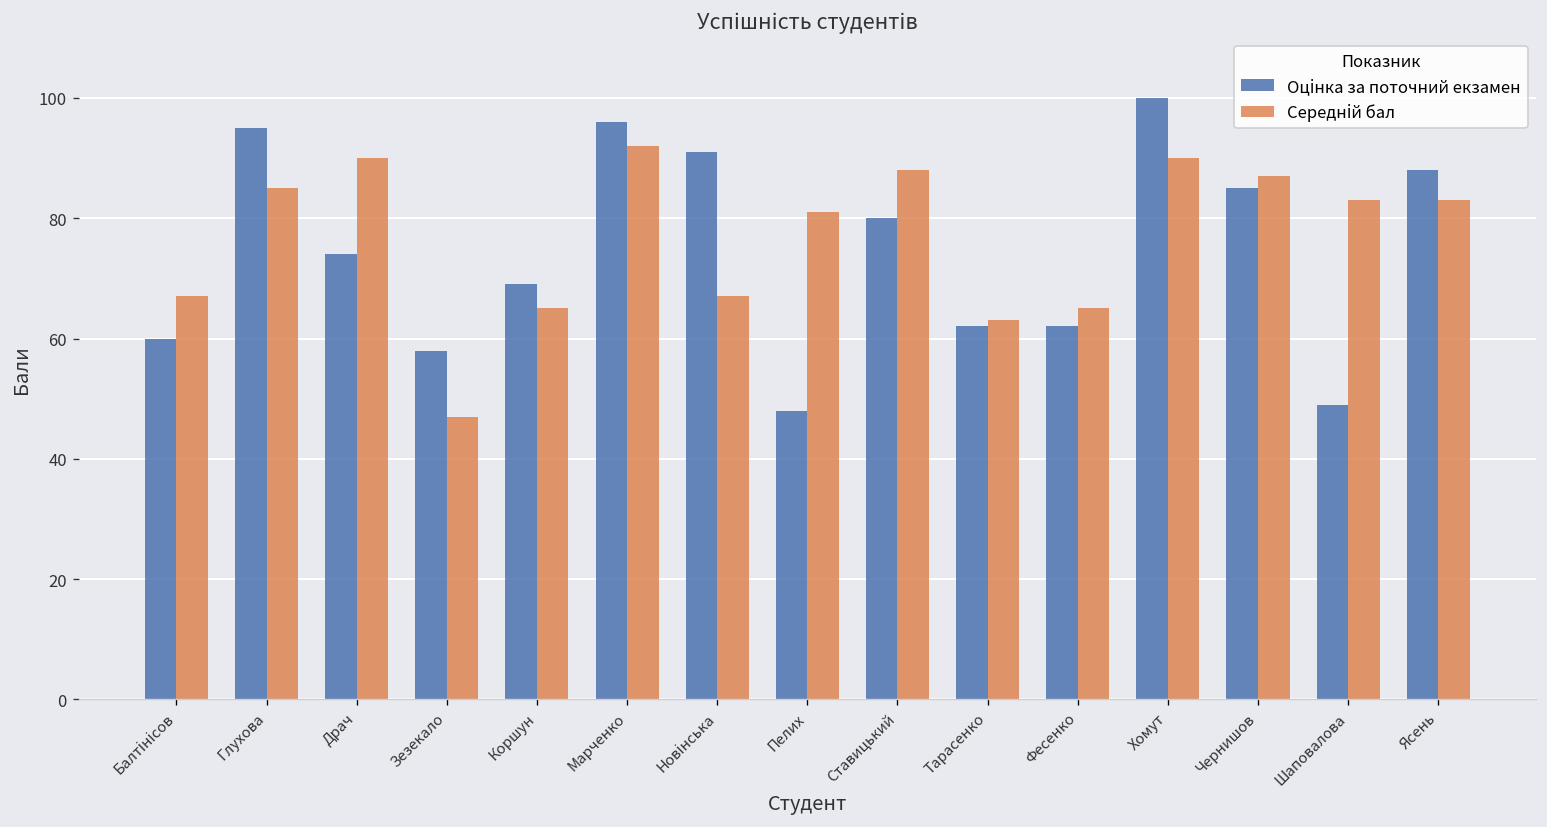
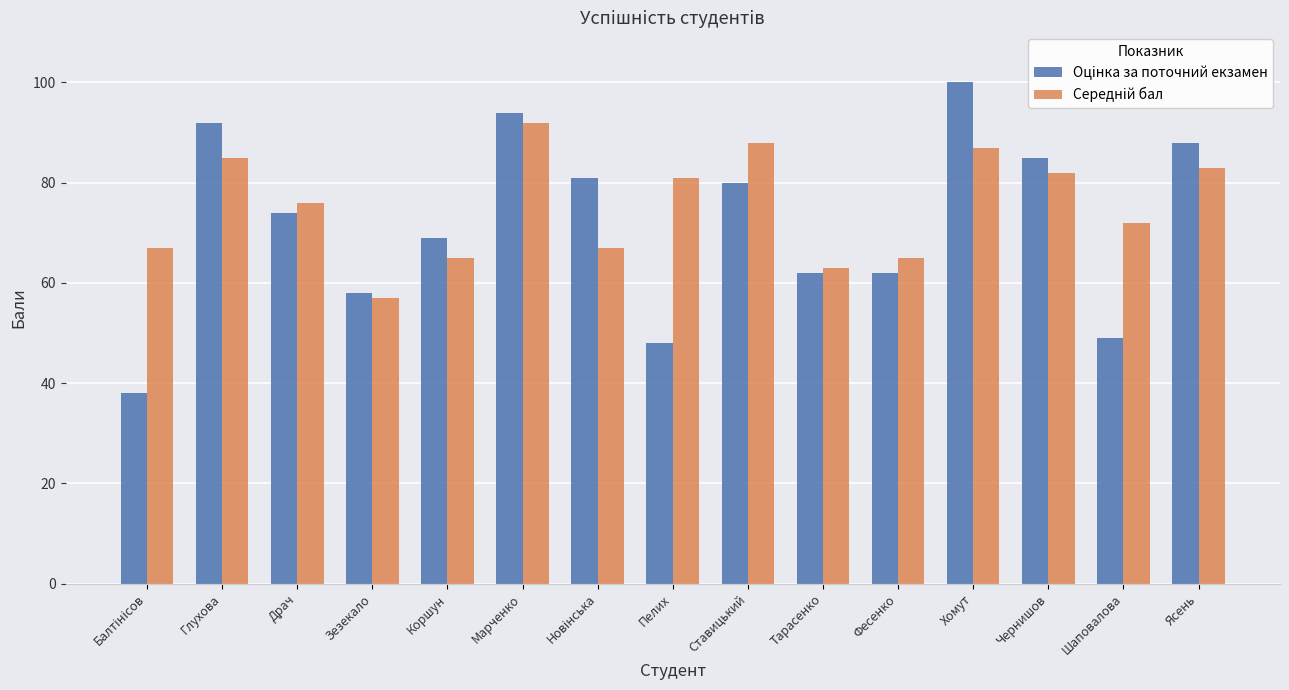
Оцінка за поточний екзамен, Балтінісов: 60 -> 38
Оцінка за поточний екзамен, Глухова: 95 -> 92
Середній бал, Драч: 90 -> 76
Середній бал, Зезекало: 47 -> 57
Оцінка за поточний екзамен, Марченко: 96 -> 94
Оцінка за поточний екзамен, Новінська: 91 -> 81
Середній бал, Хомут: 90 -> 87
Середній бал, Чернишов: 87 -> 82
Середній бал, Шаповалова: 83 -> 72
